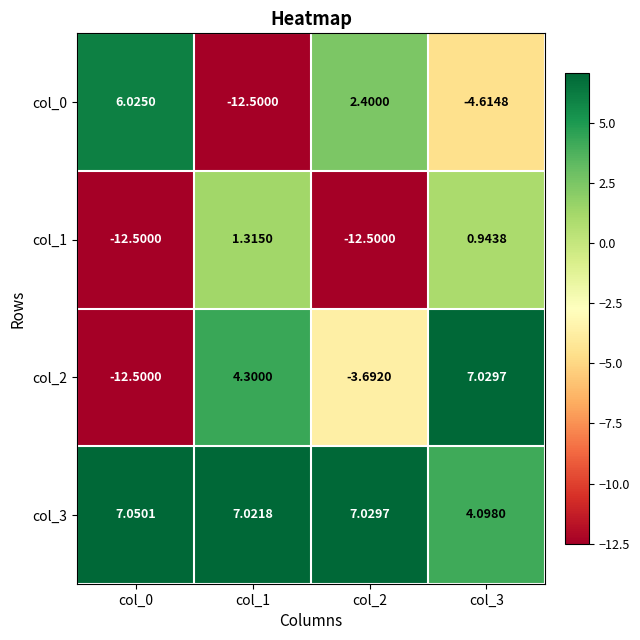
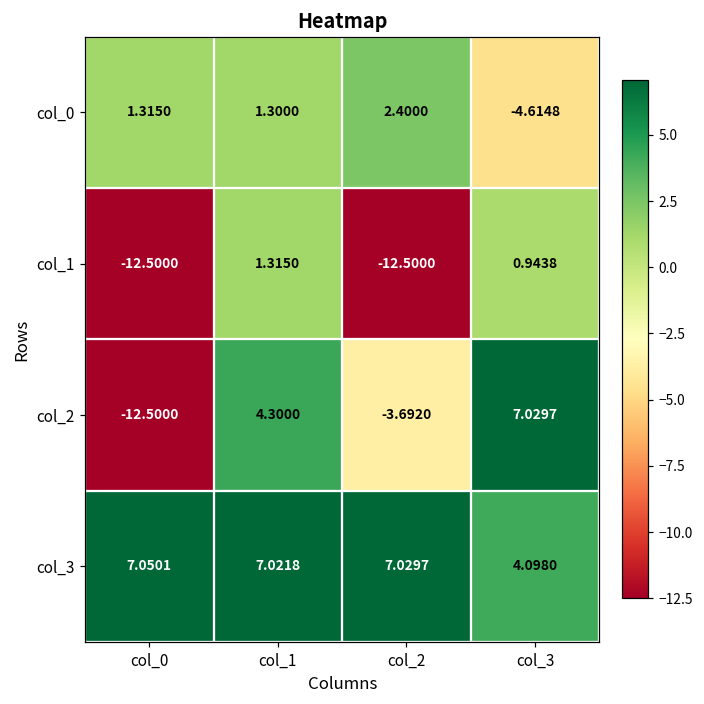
col_0, col_0: 6.0250 -> 1.3150
col_0, col_1: -12.5000 -> 1.3000
